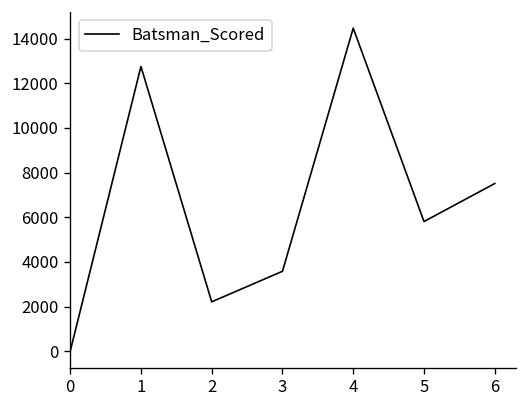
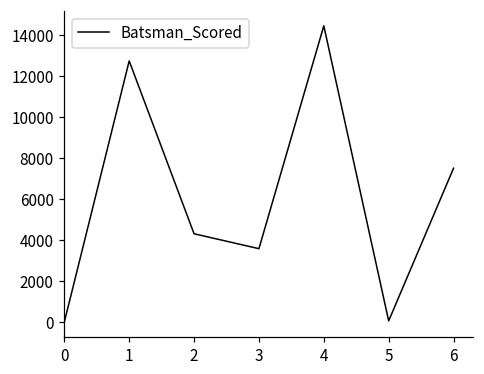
2: 2200 -> 4300
5: 5800 -> 100
